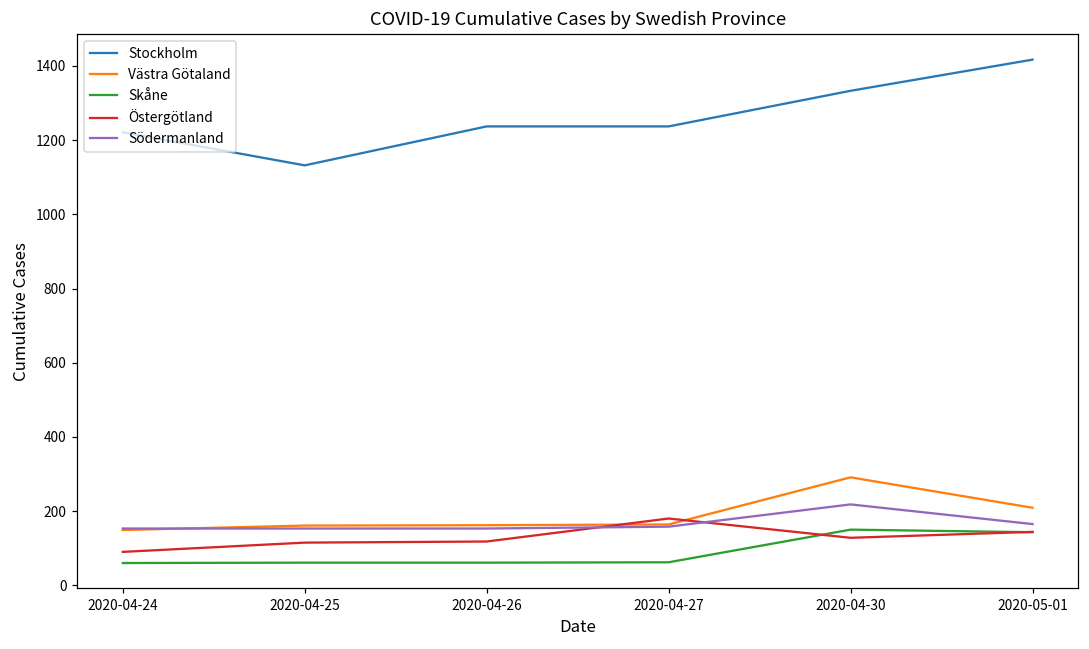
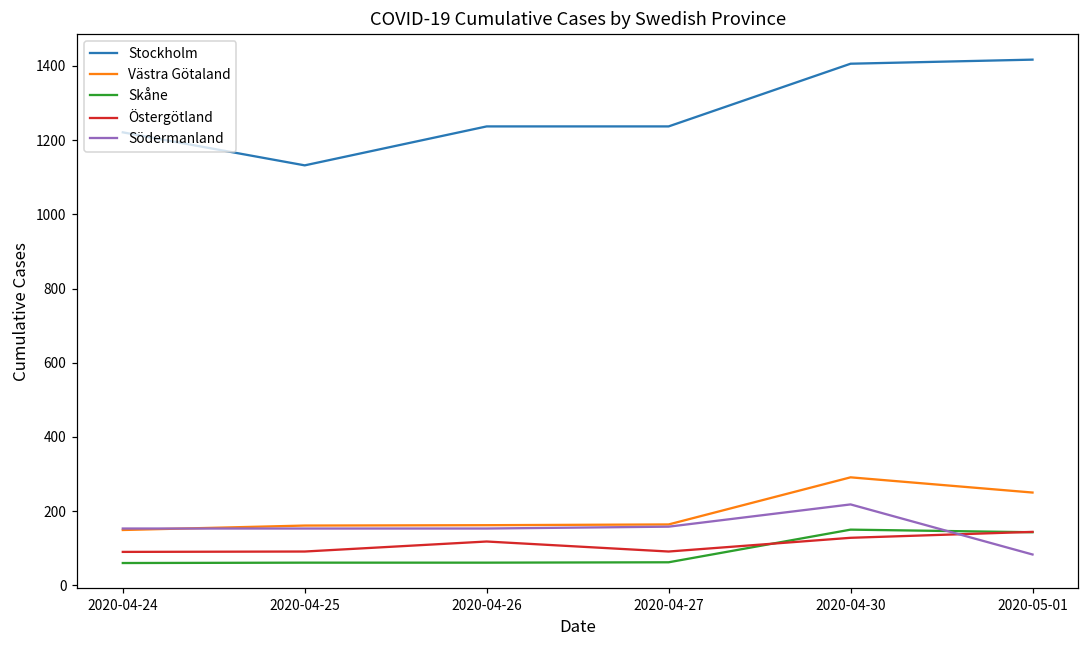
Östergötland, 2020-04-25: 120 -> 90
Östergötland, 2020-04-27: 180 -> 90
Stockholm, 2020-04-30: 1330 -> 1410
Västra Götaland, 2020-05-01: 210 -> 250
Södermanland, 2020-05-01: 170 -> 80
